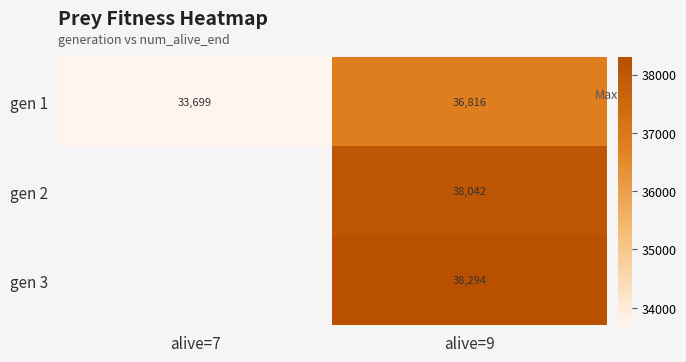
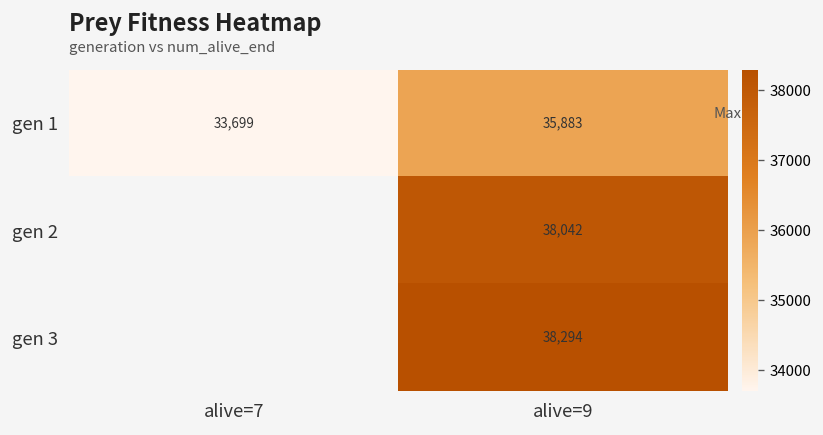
gen 1, alive=9: 36,816 -> 35,883
